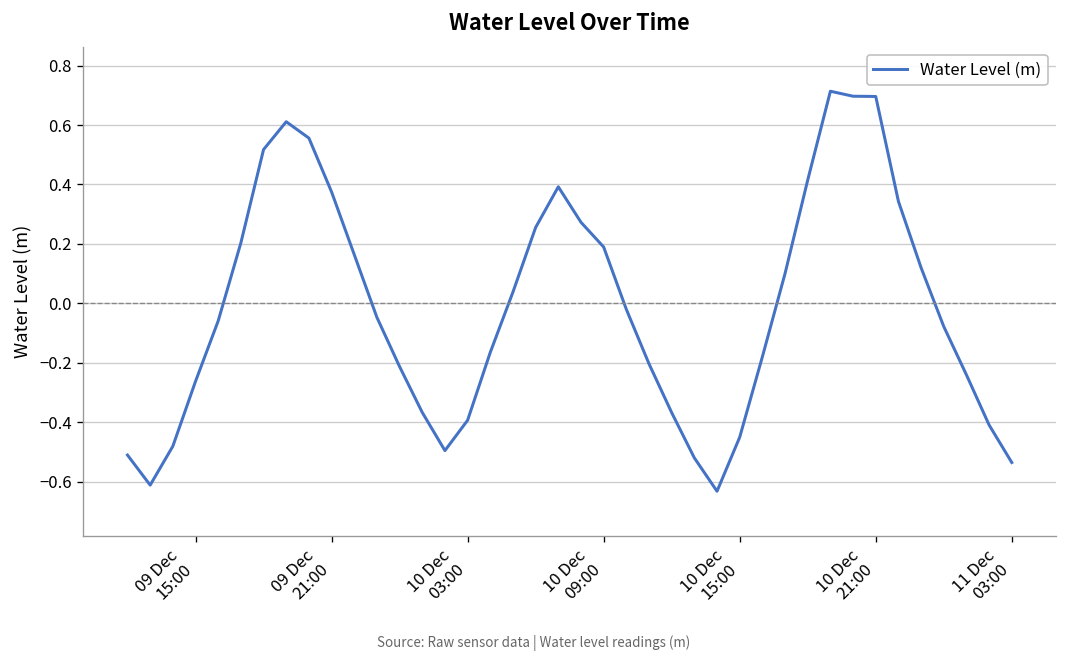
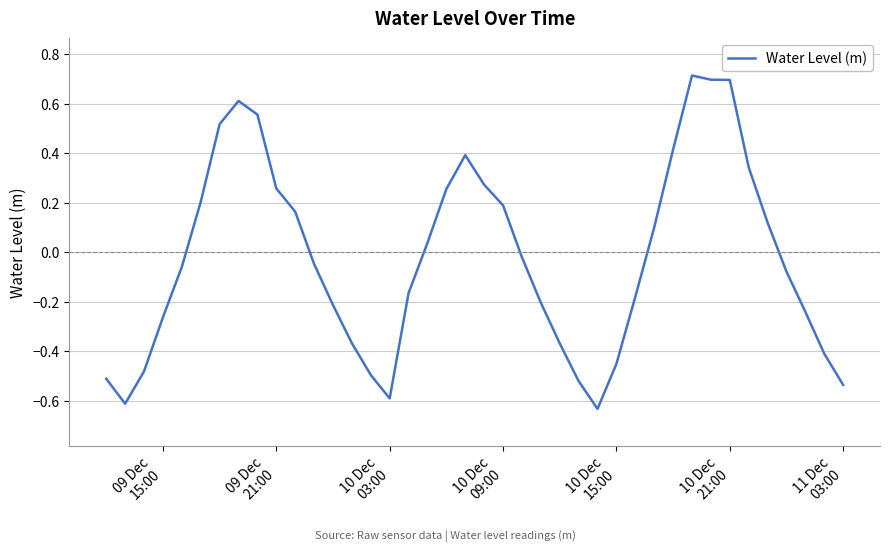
09 Dec 21:00: 0.38 -> 0.26
10 Dec 03:00: -0.39 -> -0.59
